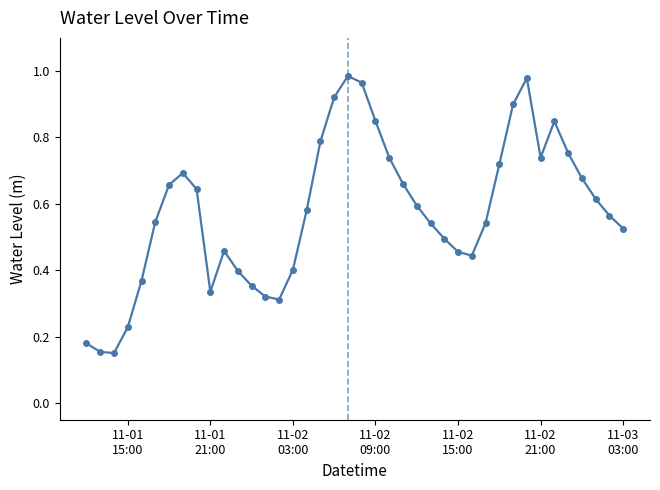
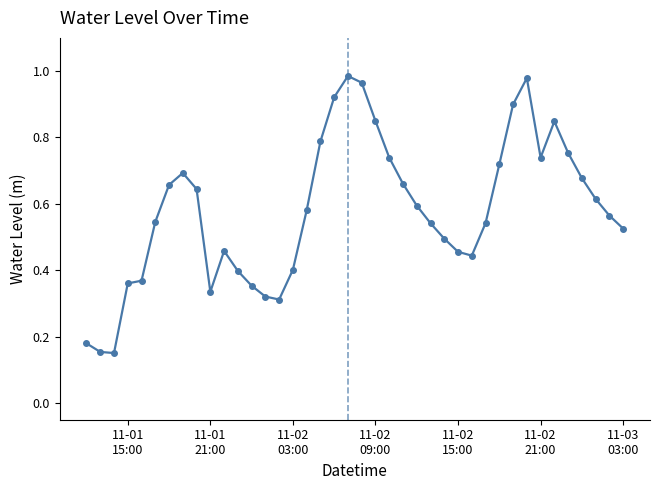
11-01 15:00: 0.23 -> 0.36
